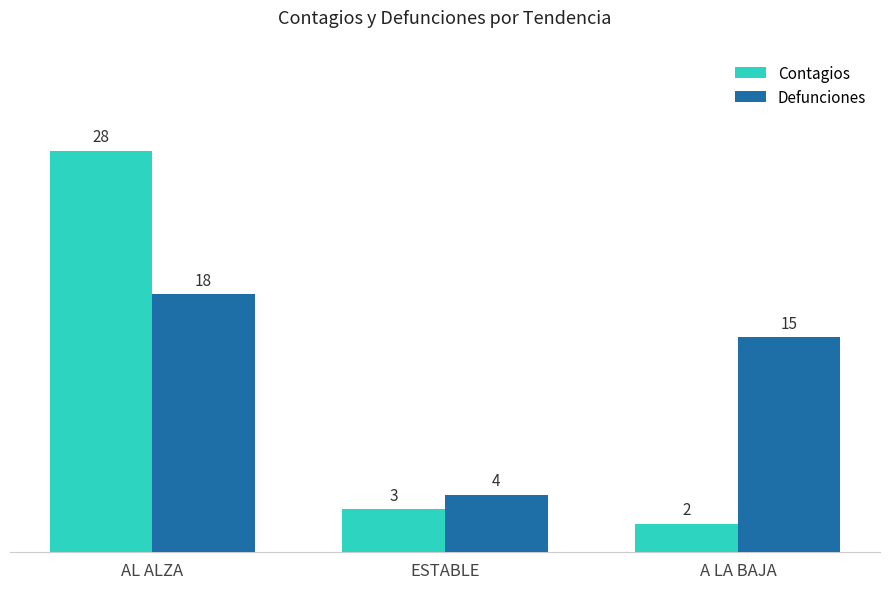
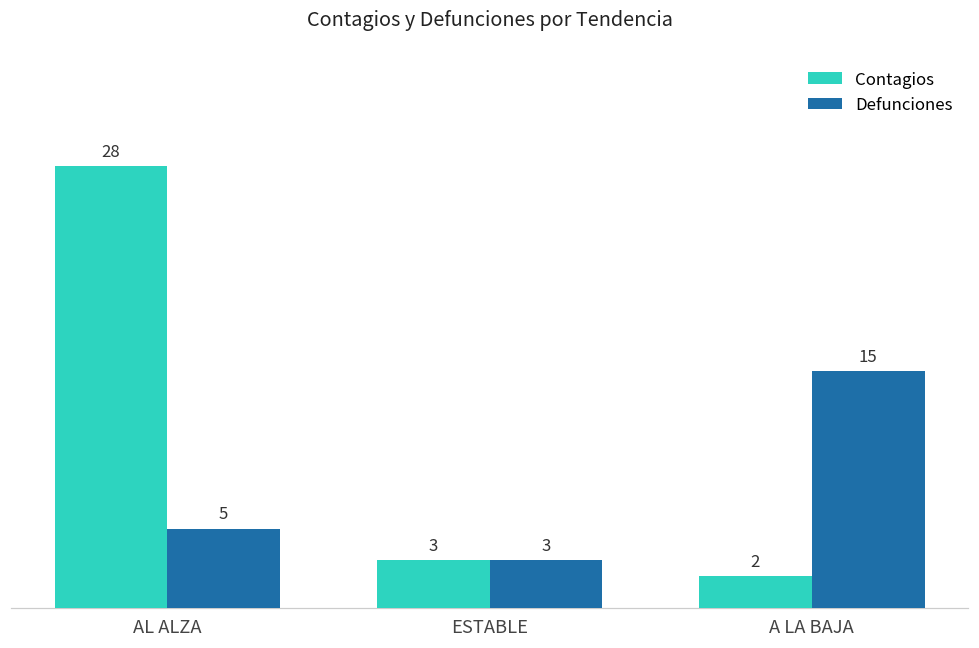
Defunciones, AL ALZA: 18 -> 5
Defunciones, ESTABLE: 4 -> 3
